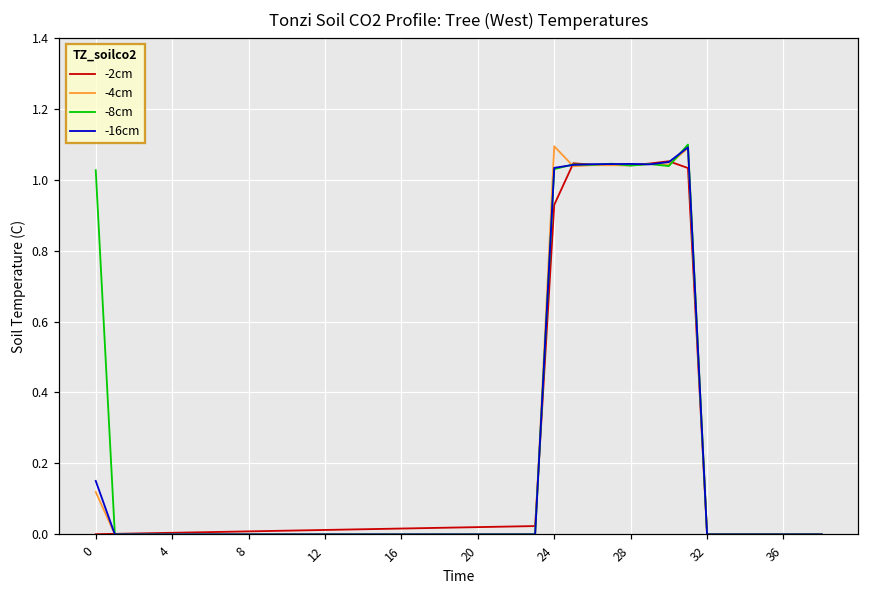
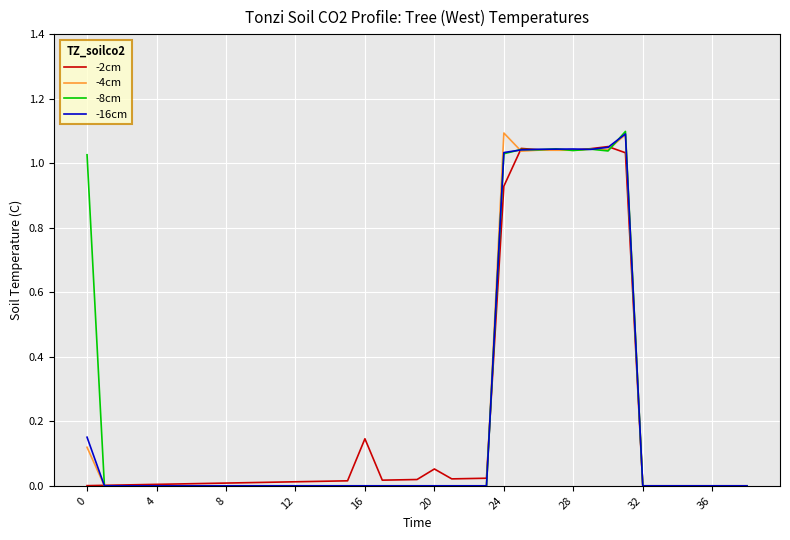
-2cm, 16: 0.02 -> 0.15
-2cm, 20: 0.02 -> 0.05
